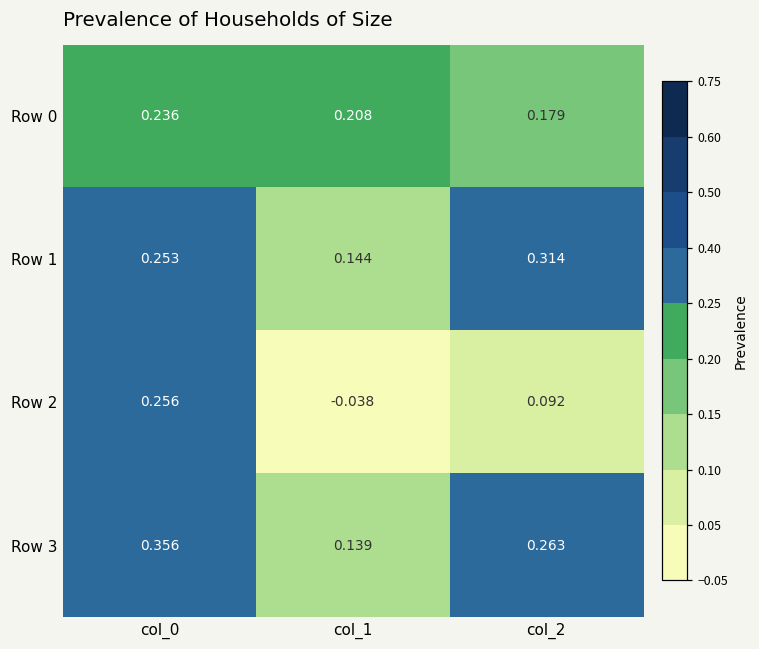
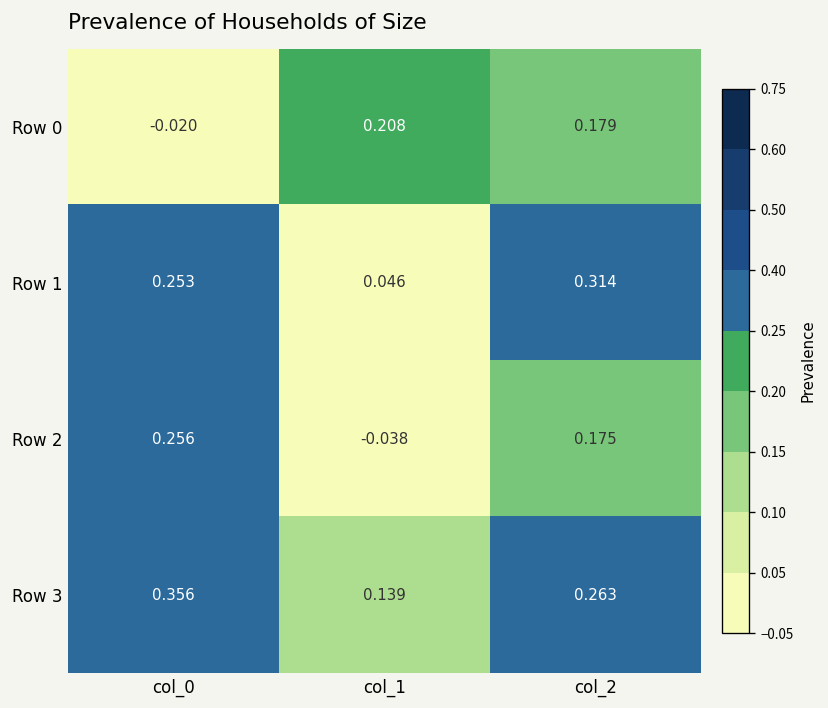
Row 0, col_0: 0.236 -> -0.020
Row 1, col_1: 0.144 -> 0.046
Row 2, col_2: 0.092 -> 0.175
